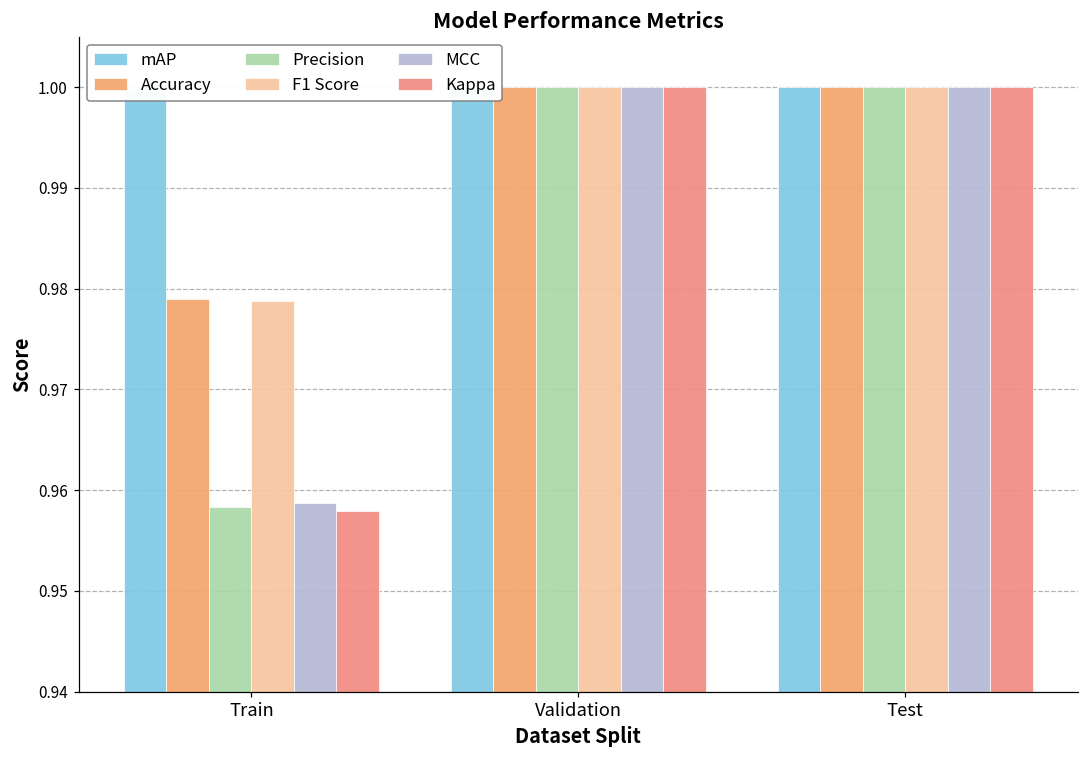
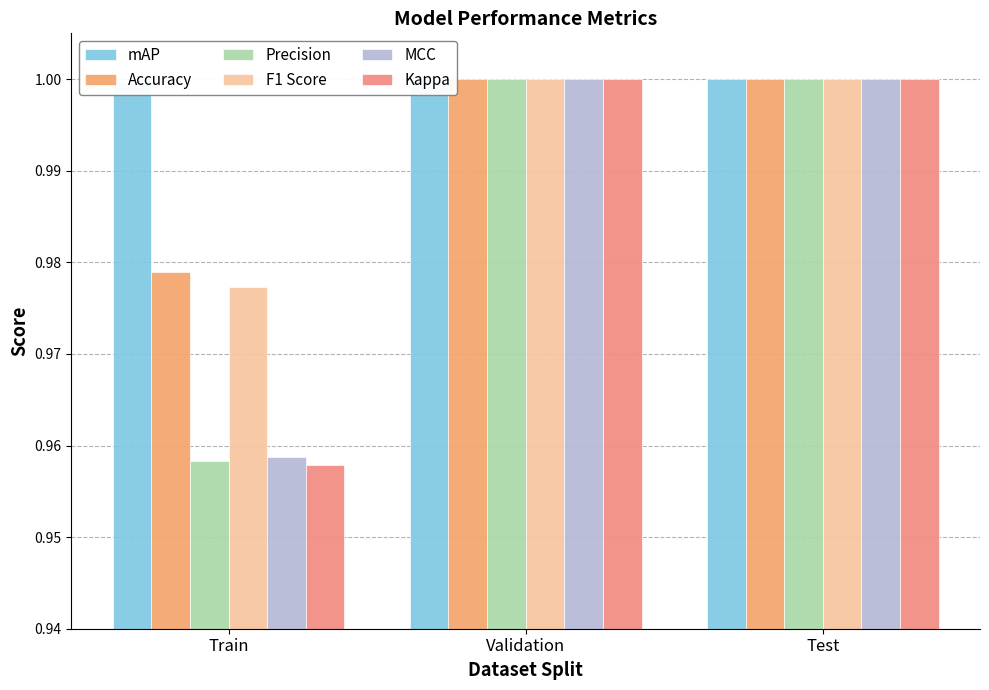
F1 Score, Train: 0.979 -> 0.977
